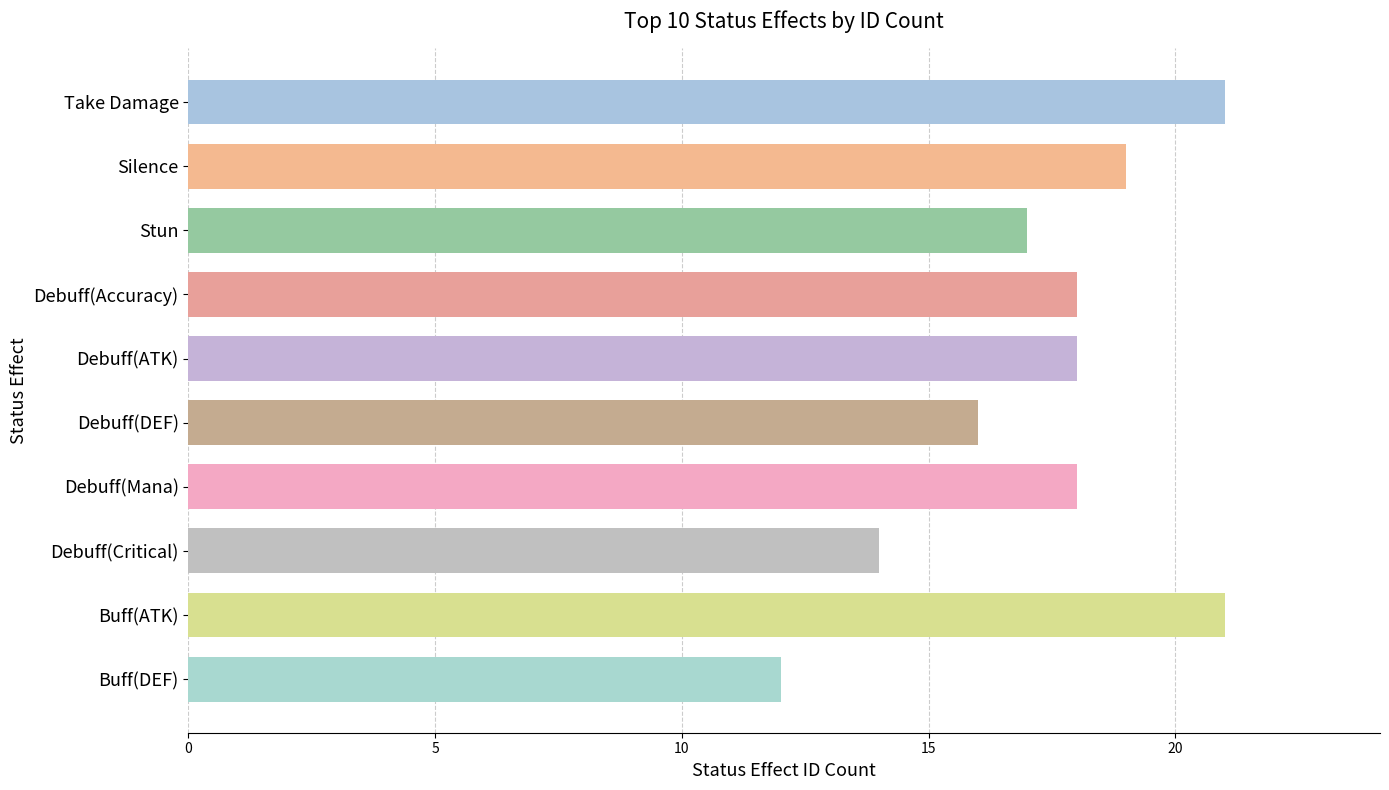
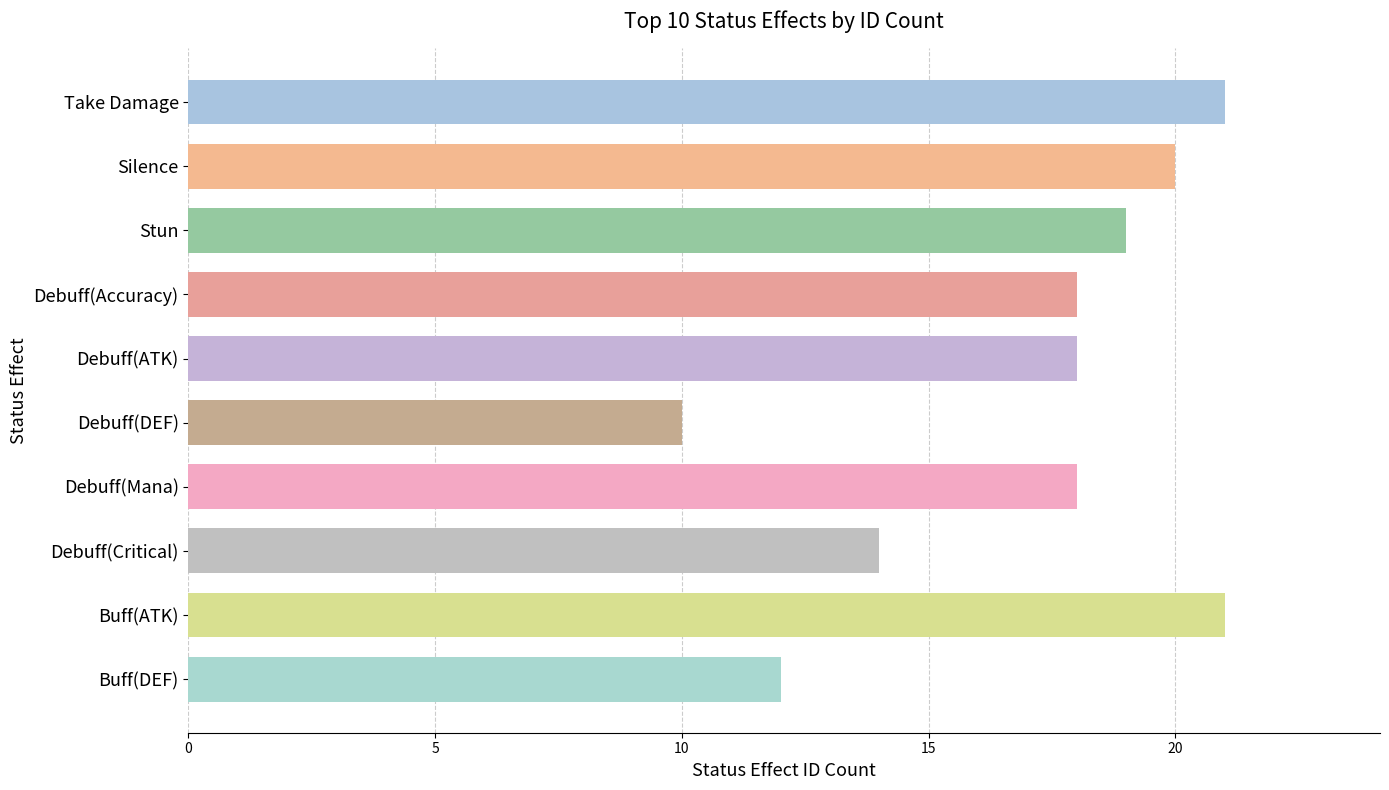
Silence: 19 -> 20
Stun: 17 -> 19
Debuff(DEF): 16 -> 10
